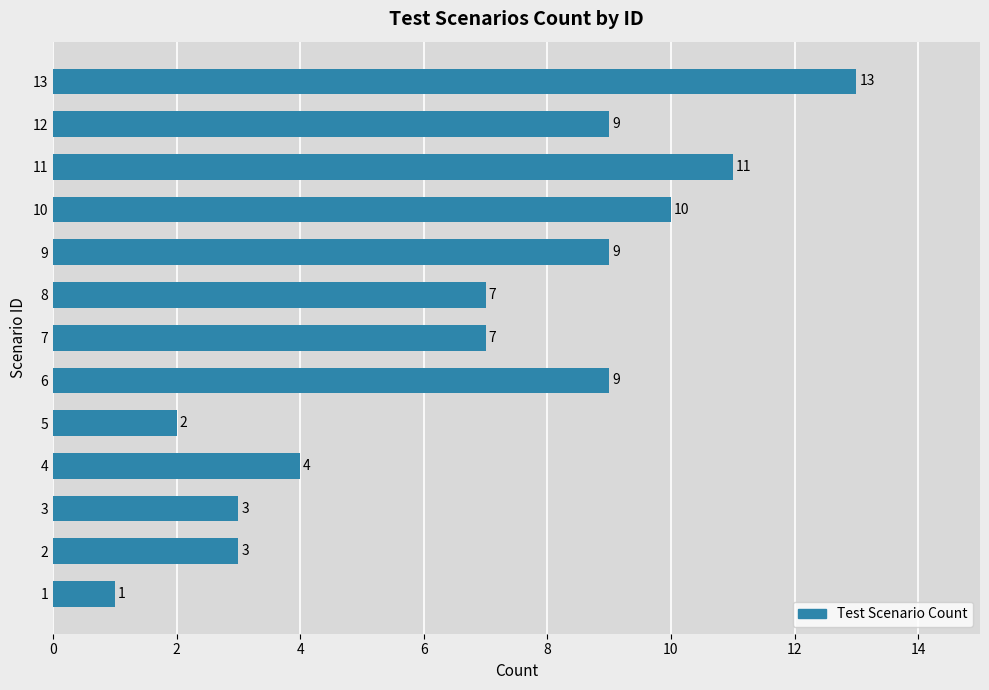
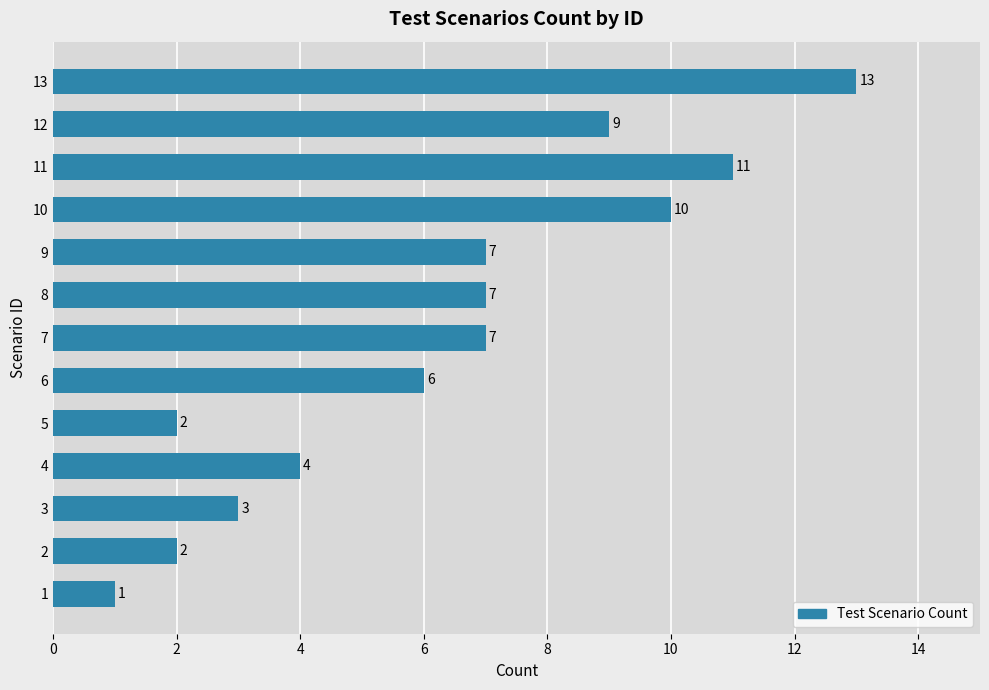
9: 9 -> 7
6: 9 -> 6
2: 3 -> 2
